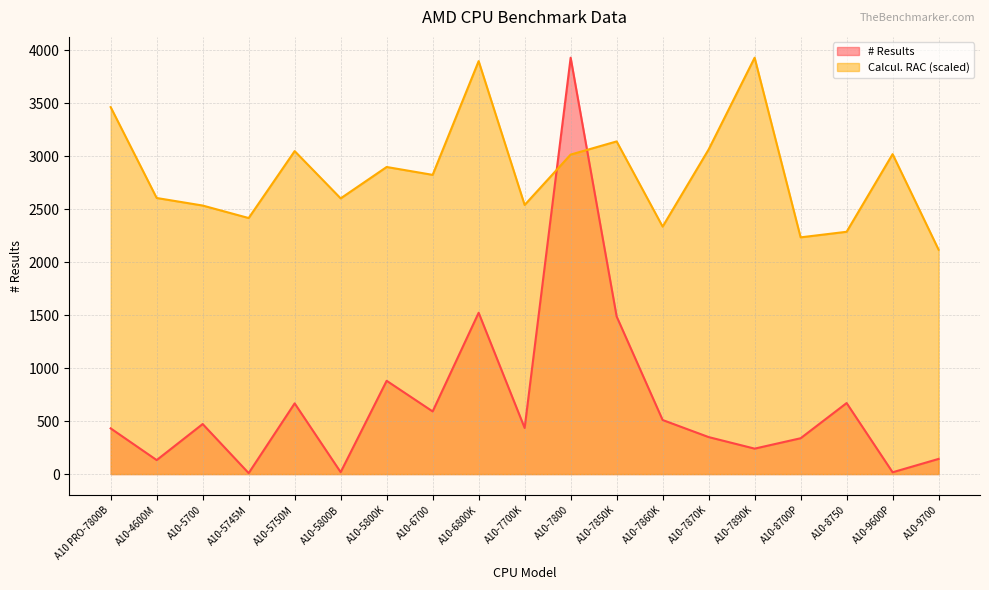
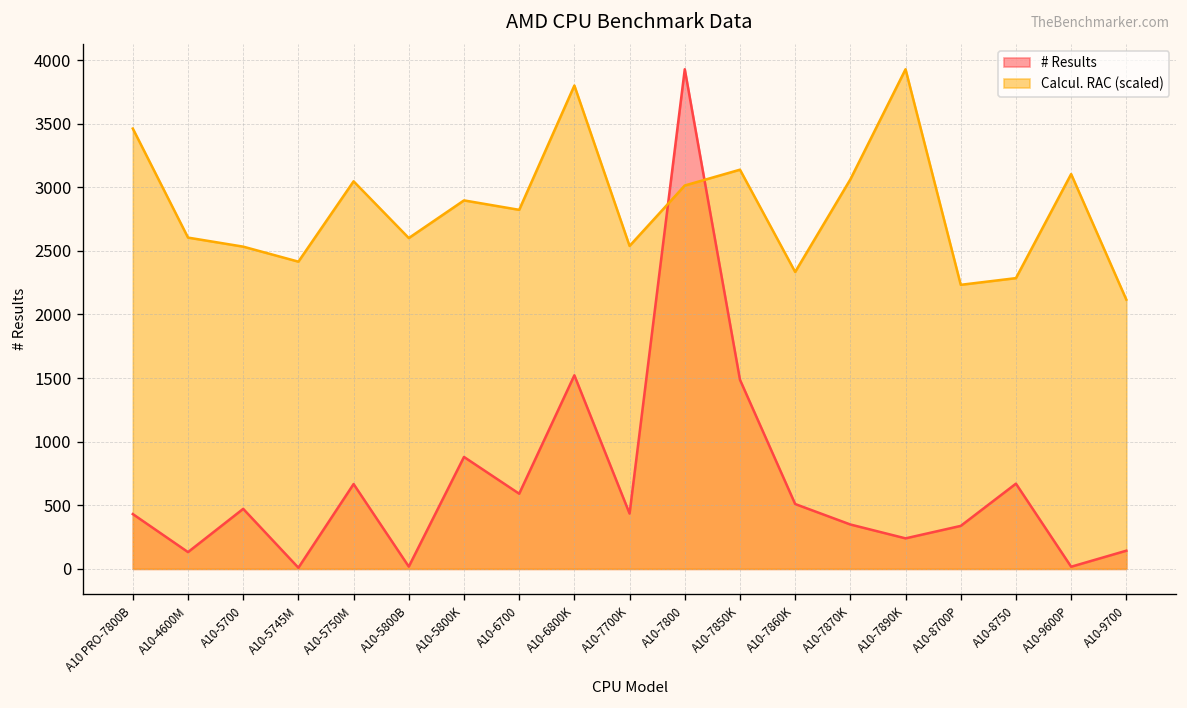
Calcul. RAC (scaled), A10-6800K: 3900 -> 3800
Calcul. RAC (scaled), A10-9600P: 3020 -> 3100
